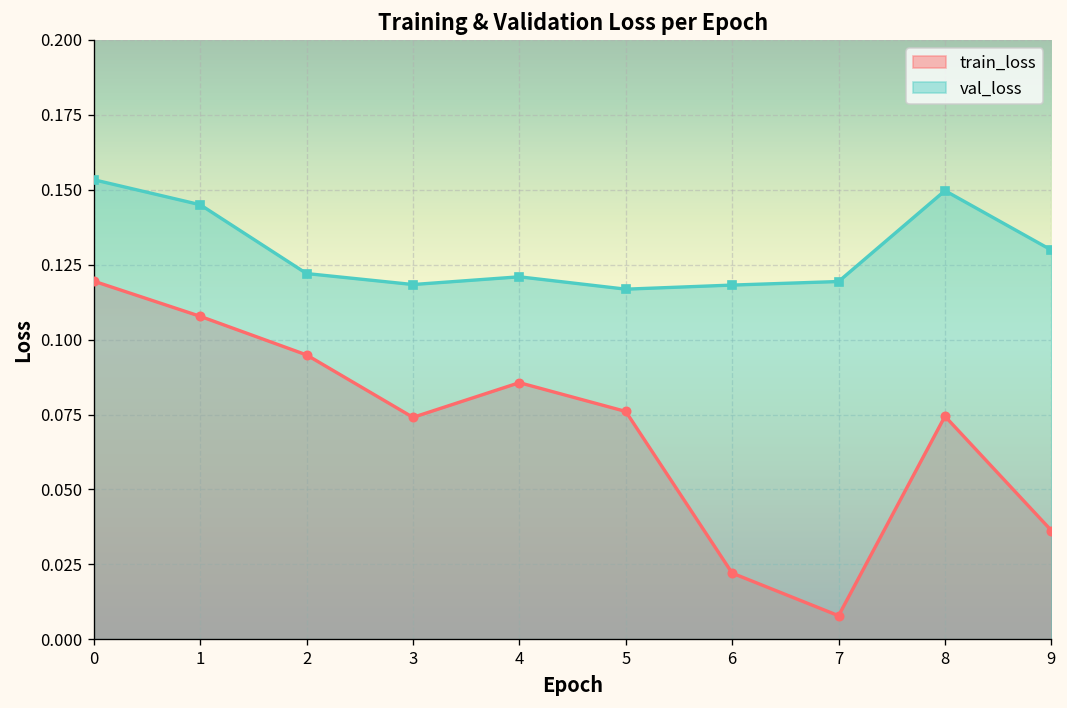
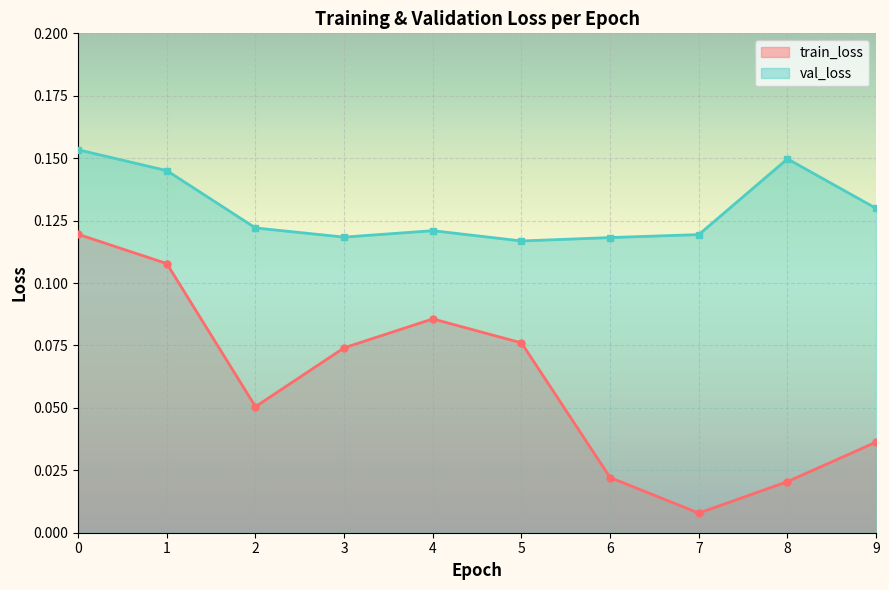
train_loss, 2: 0.095 -> 0.050
train_loss, 8: 0.074 -> 0.020
